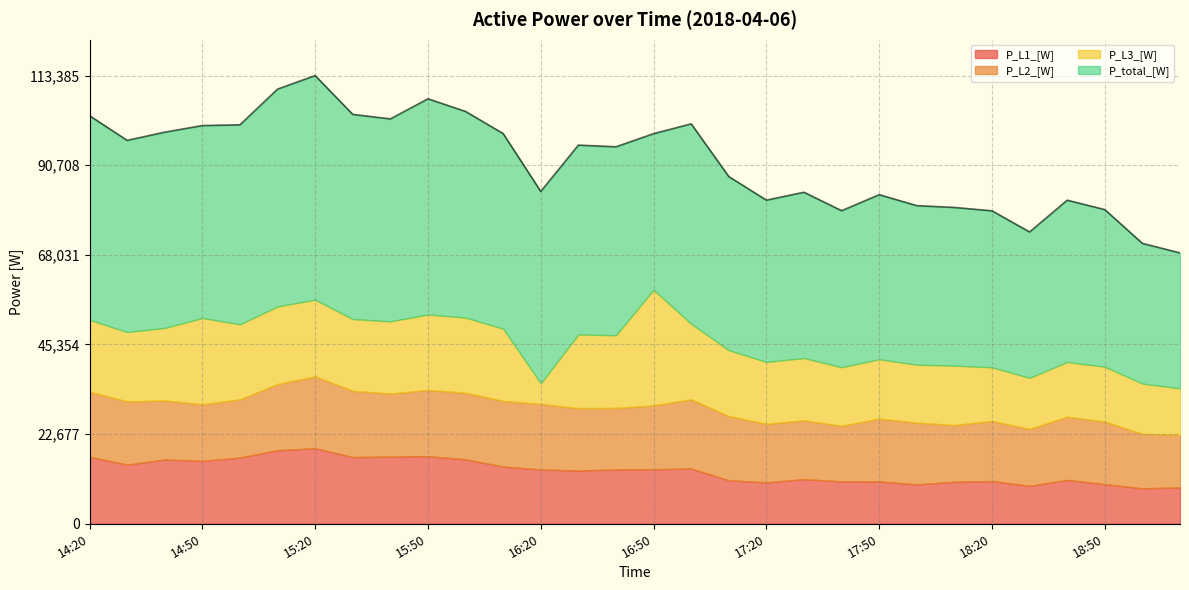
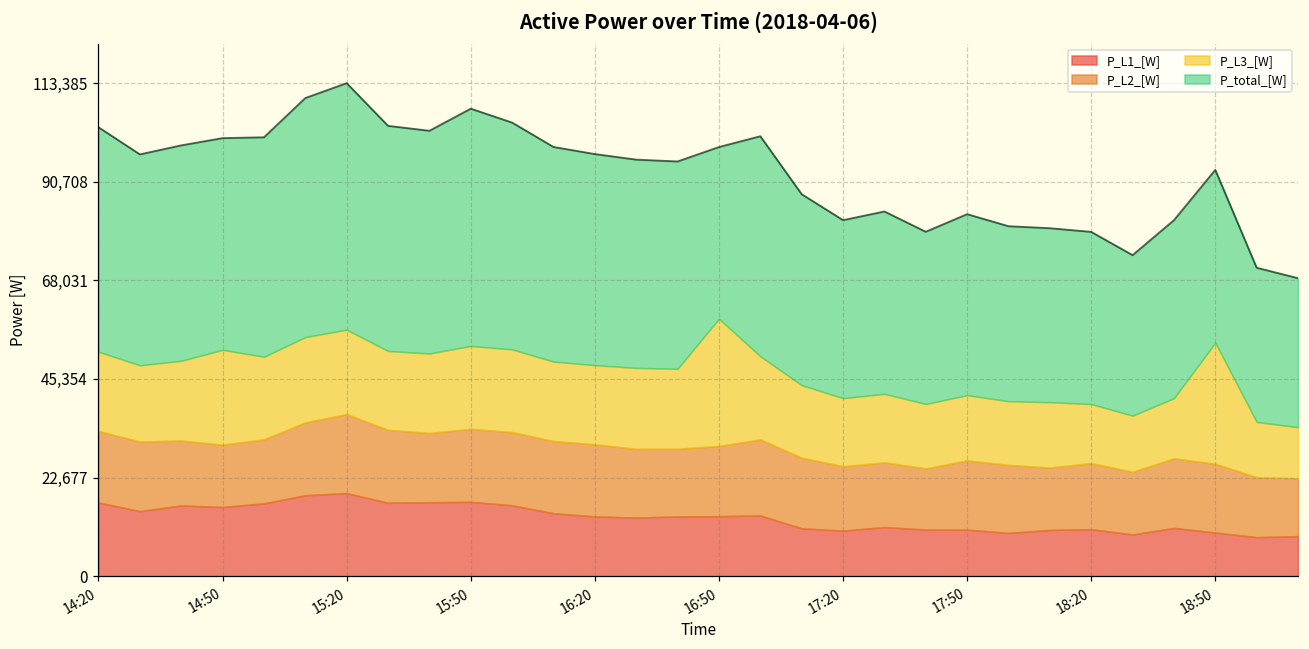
P_L3_[W], 16:20: 5,000 -> 18,000
P_L3_[W], 18:50: 14,000 -> 28,000
